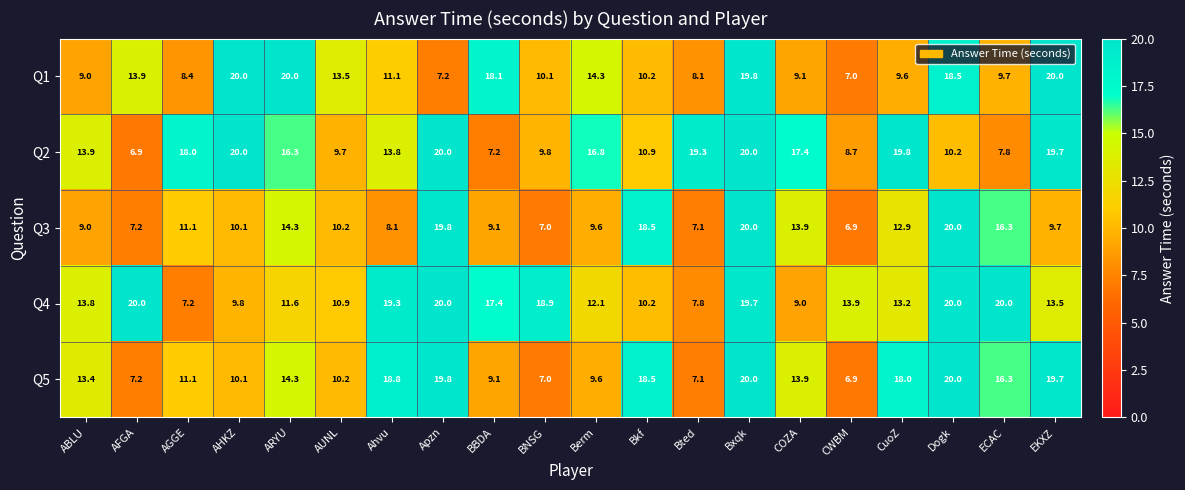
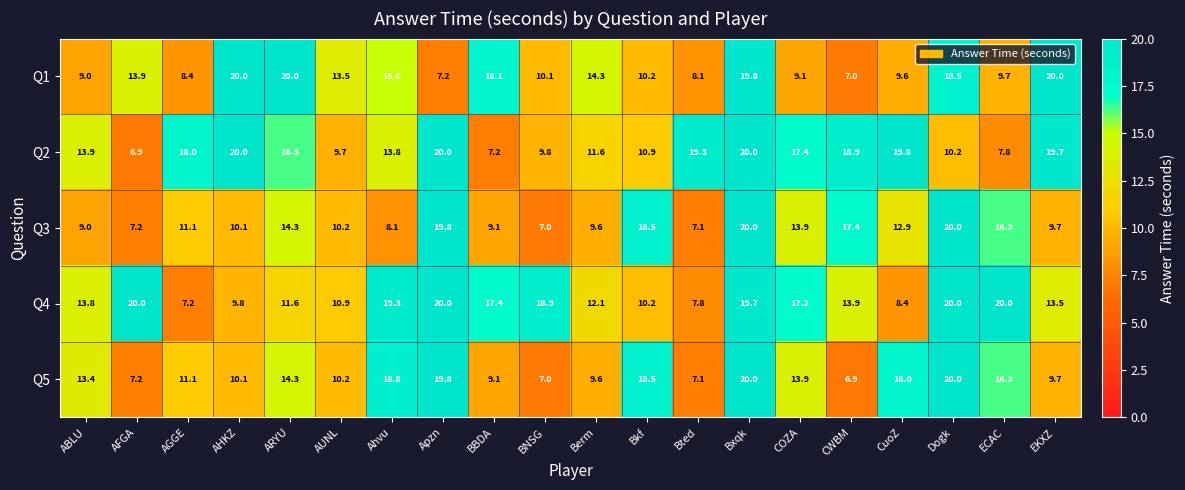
Q1, Ahvu: 11.1 -> 15.0
Q2, Berm: 16.8 -> 11.6
Q2, CWBM: 8.7 -> 18.9
Q3, CWBM: 6.9 -> 17.4
Q4, COZA: 9.0 -> 17.2
Q4, CuoZ: 13.2 -> 8.4
Q5, EKXZ: 19.7 -> 9.7
